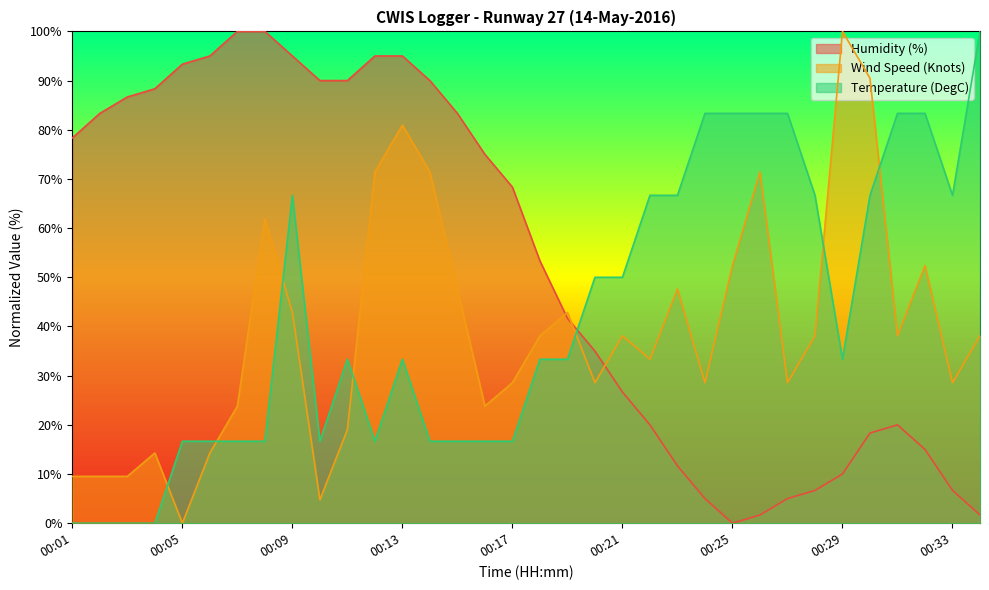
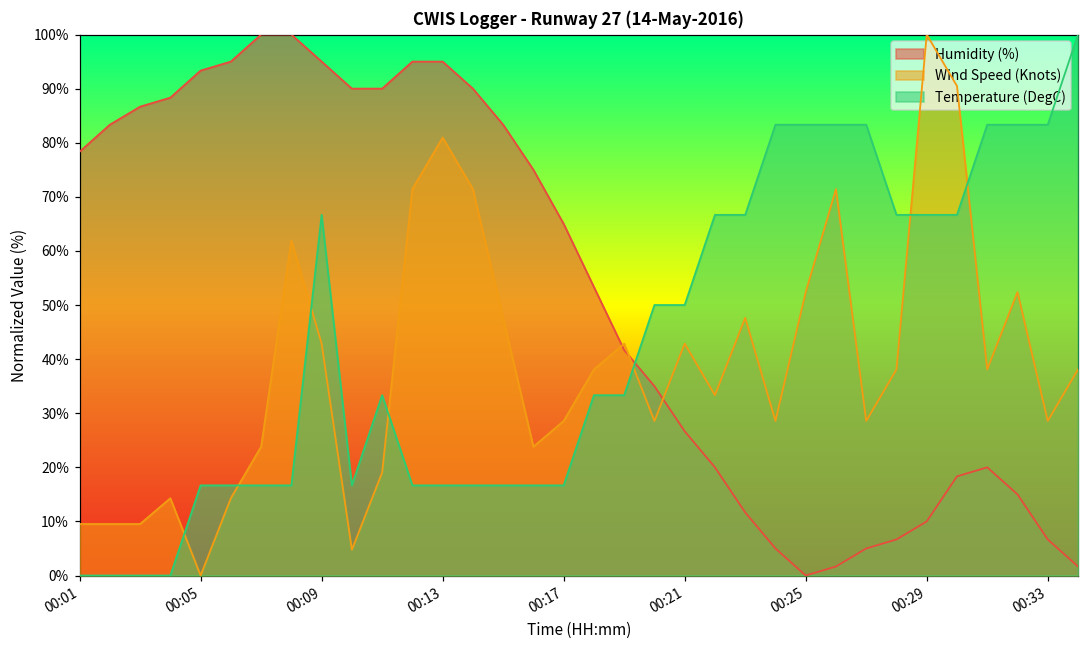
Temperature (DegC), 00:13: 33% -> 17%
Humidity (%), 00:17: 68% -> 65%
Wind Speed (Knots), 00:21: 38% -> 43%
Temperature (DegC), 00:29: 33% -> 67%
Temperature (DegC), 00:33: 67% -> 83%
